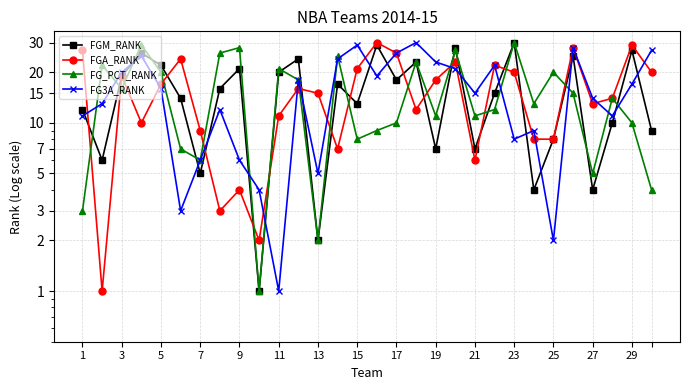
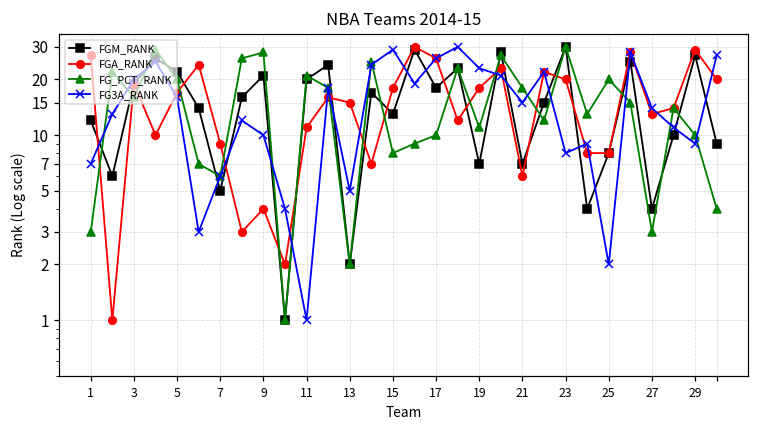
FG3A_RANK, 1: 11 -> 7
FG3A_RANK, 9: 6 -> 10
FGA_RANK, 15: 21 -> 18
FG_PCT_RANK, 21: 11 -> 18
FG_PCT_RANK, 27: 5 -> 3
FG3A_RANK, 29: 17 -> 9
